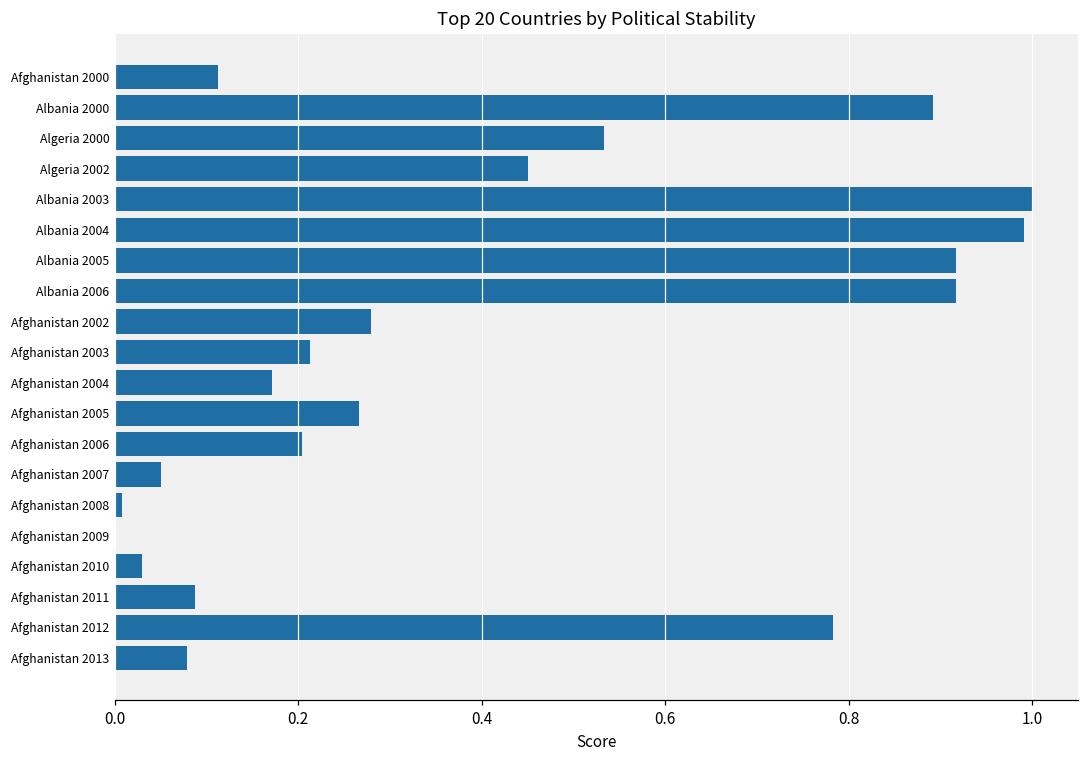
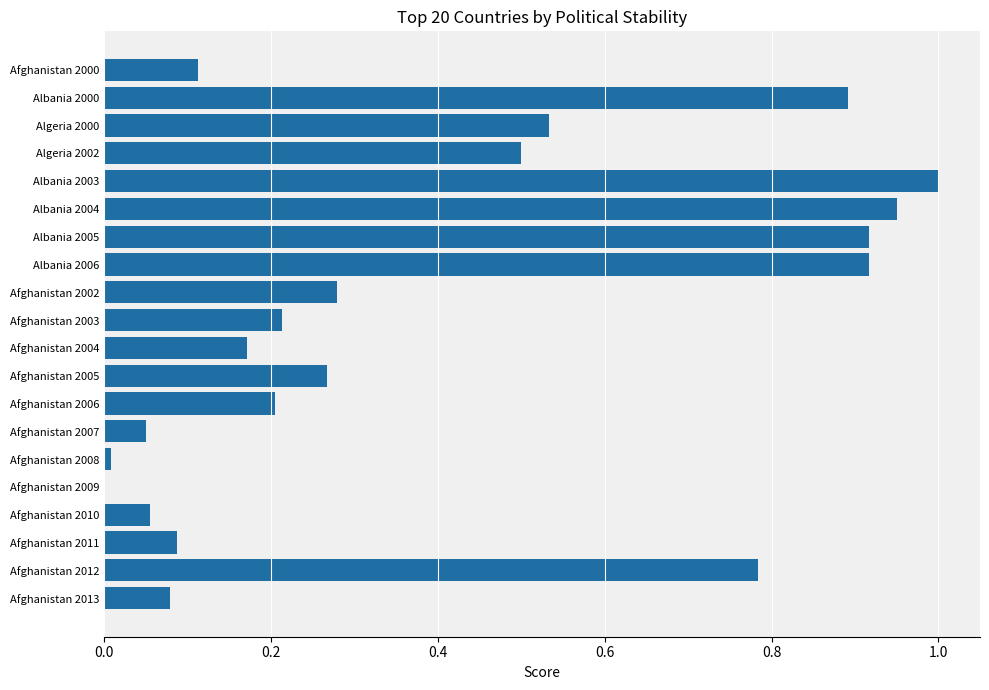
Algeria 2002: 0.45 -> 0.50
Albania 2004: 0.99 -> 0.95
Afghanistan 2010: 0.03 -> 0.05
